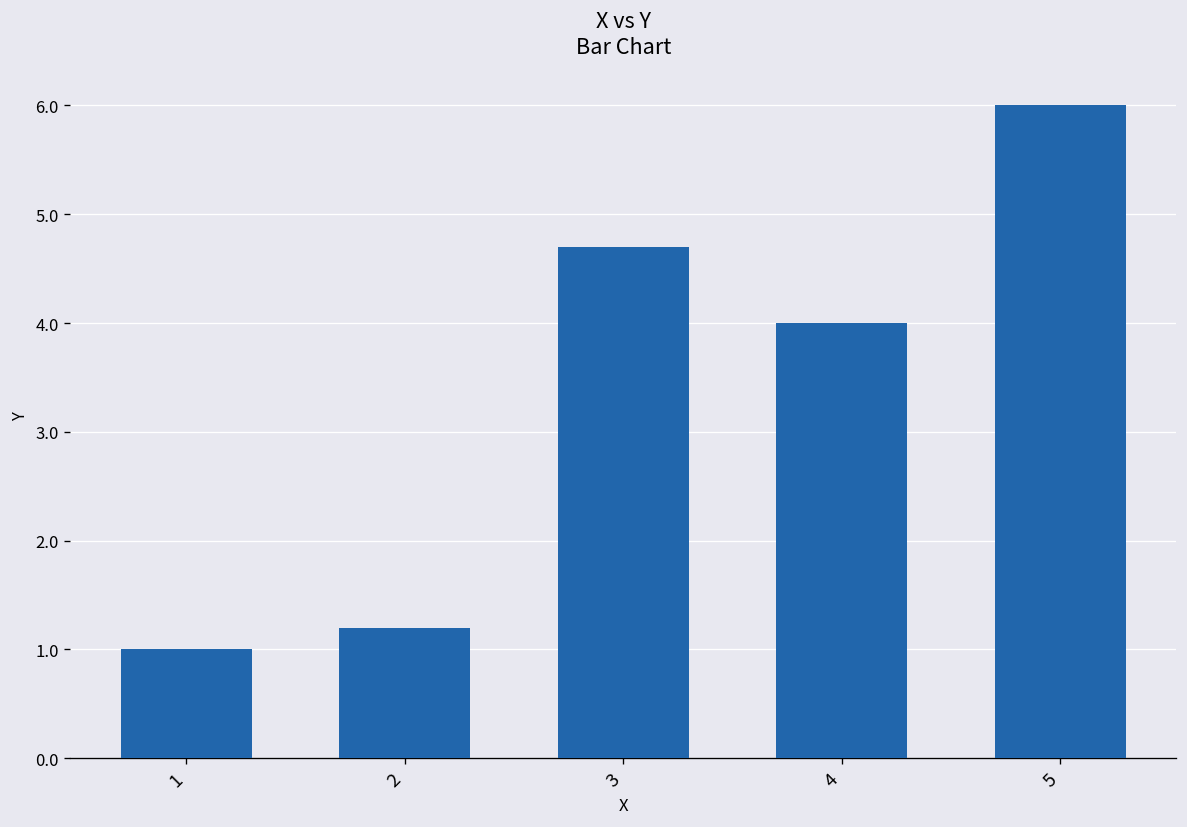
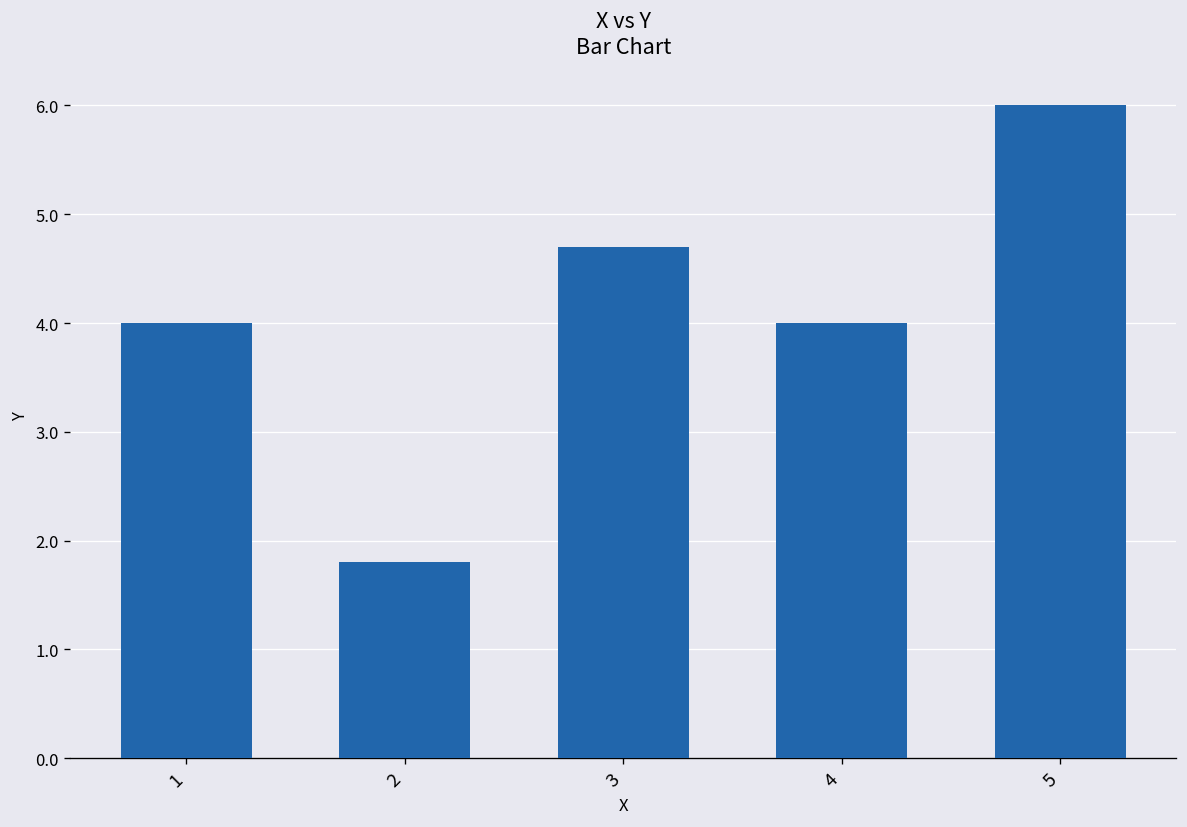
1: 1 -> 4
2: 1.2 -> 1.8
